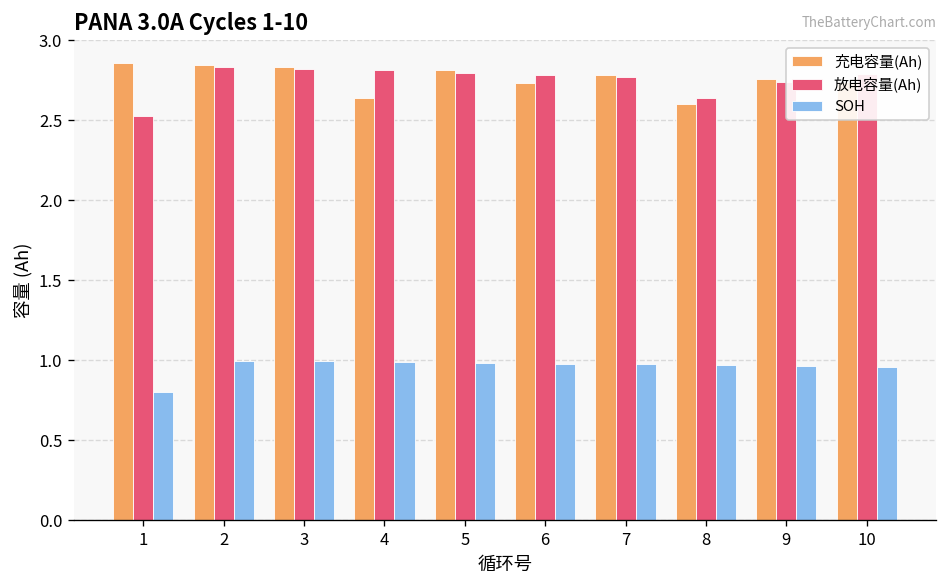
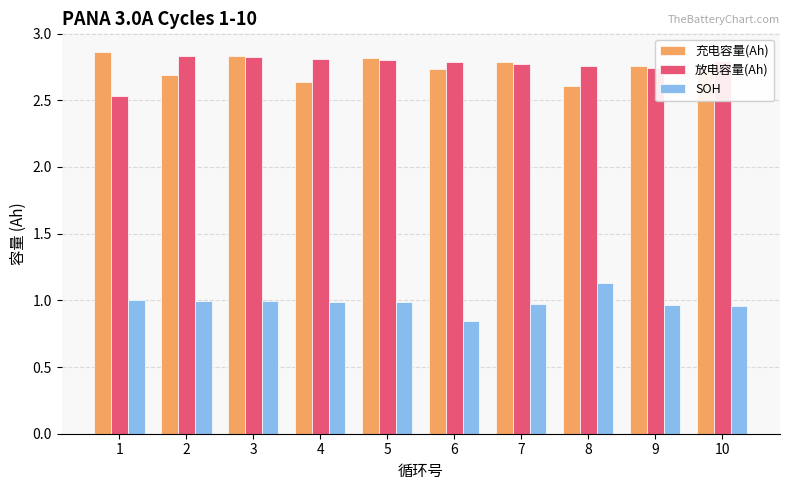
SOH, 1: 0.8 -> 1.0
充电容量(Ah), 2: 2.84 -> 2.69
SOH, 6: 0.98 -> 0.85
放电容量(Ah), 8: 2.64 -> 2.76
SOH, 8: 0.97 -> 1.13
